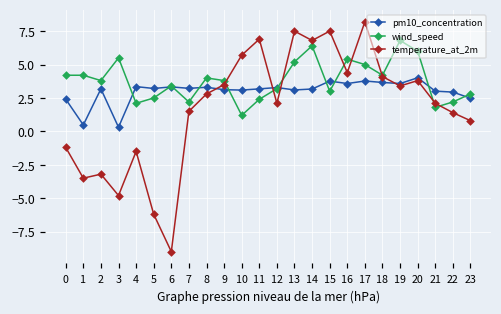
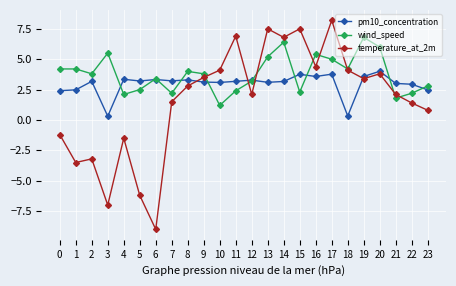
pm10_concentration, 1: 0.5 -> 2.5
temperature_at_2m, 3: -4.8 -> -7.0
temperature_at_2m, 10: 5.7 -> 4.1
wind_speed, 15: 3.0 -> 2.3
pm10_concentration, 18: 3.7 -> 0.3
